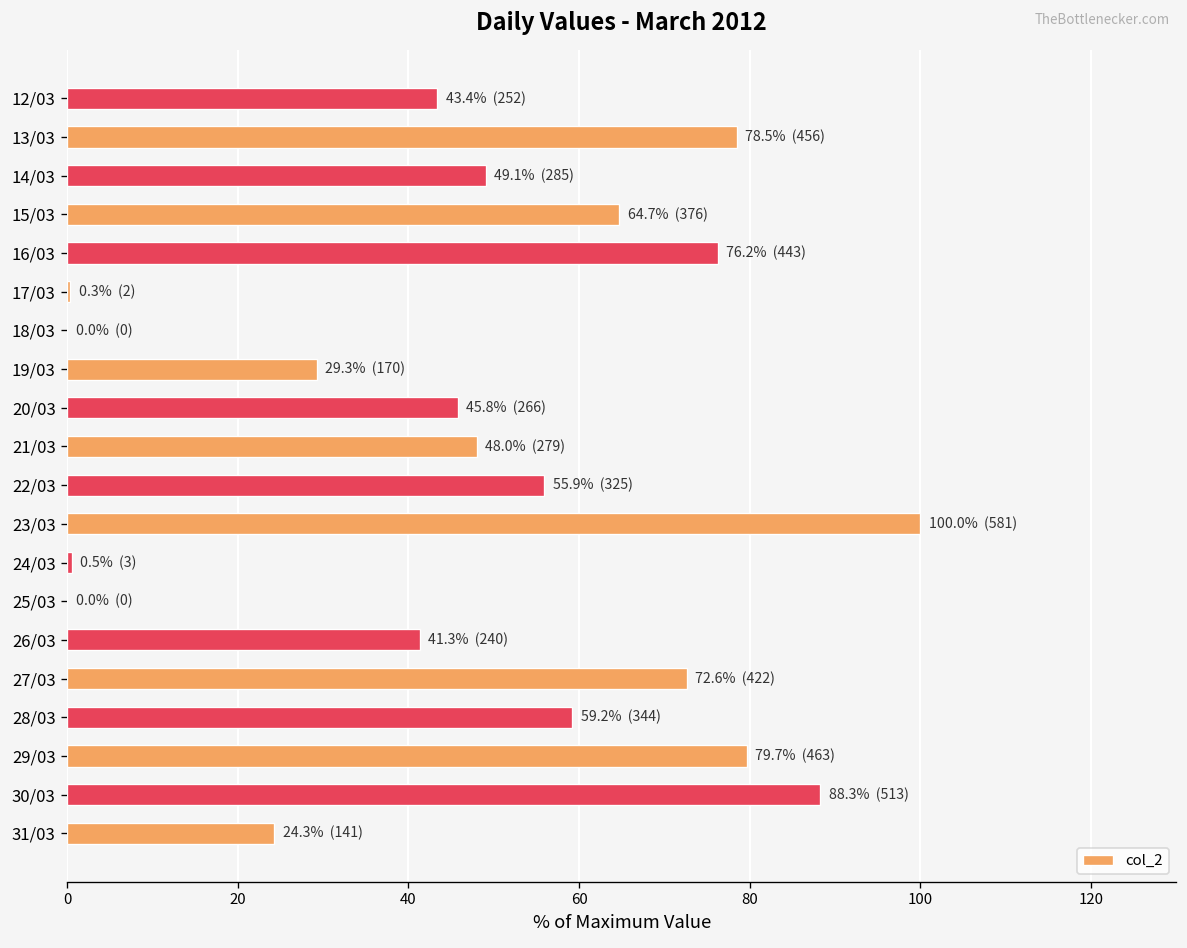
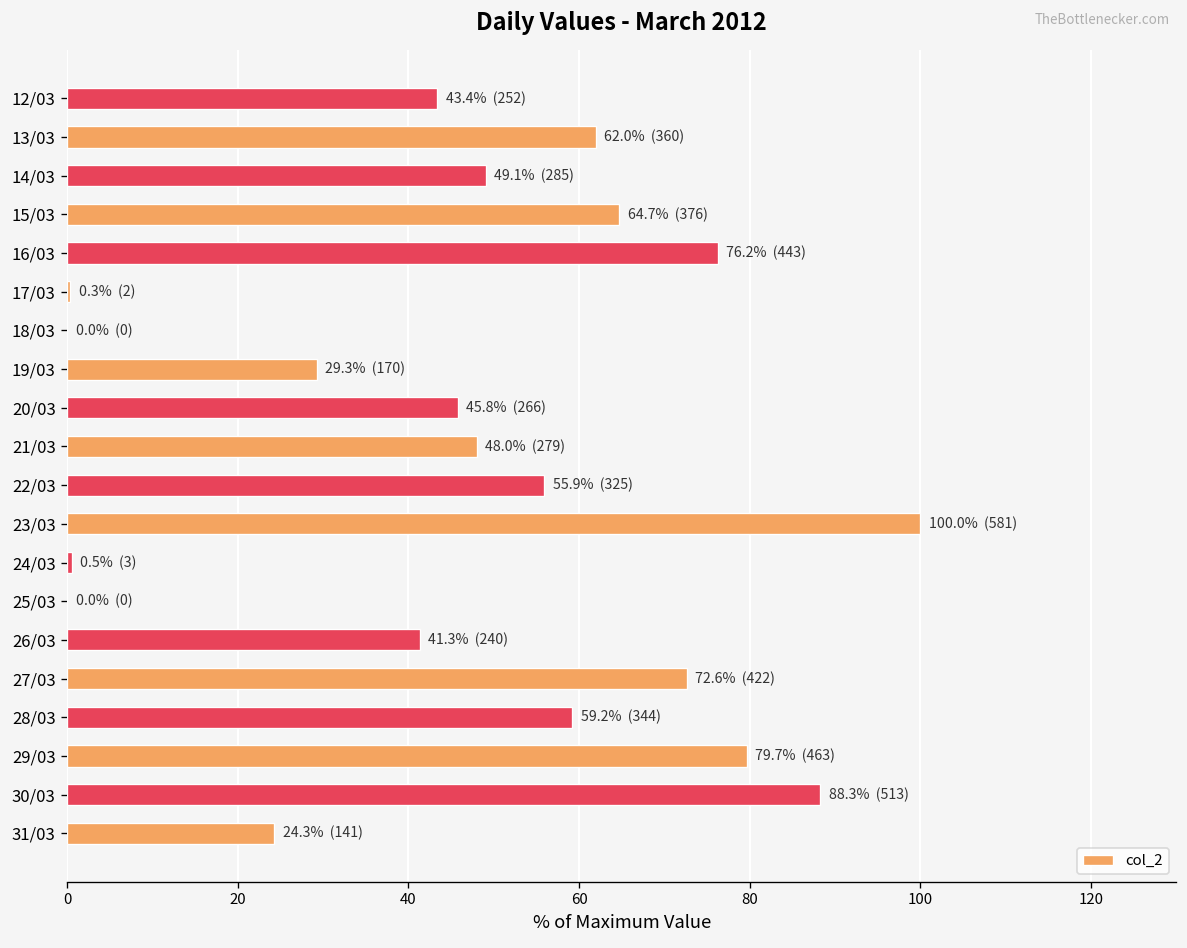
13/03: 78.5% (456) -> 62.0% (360)
